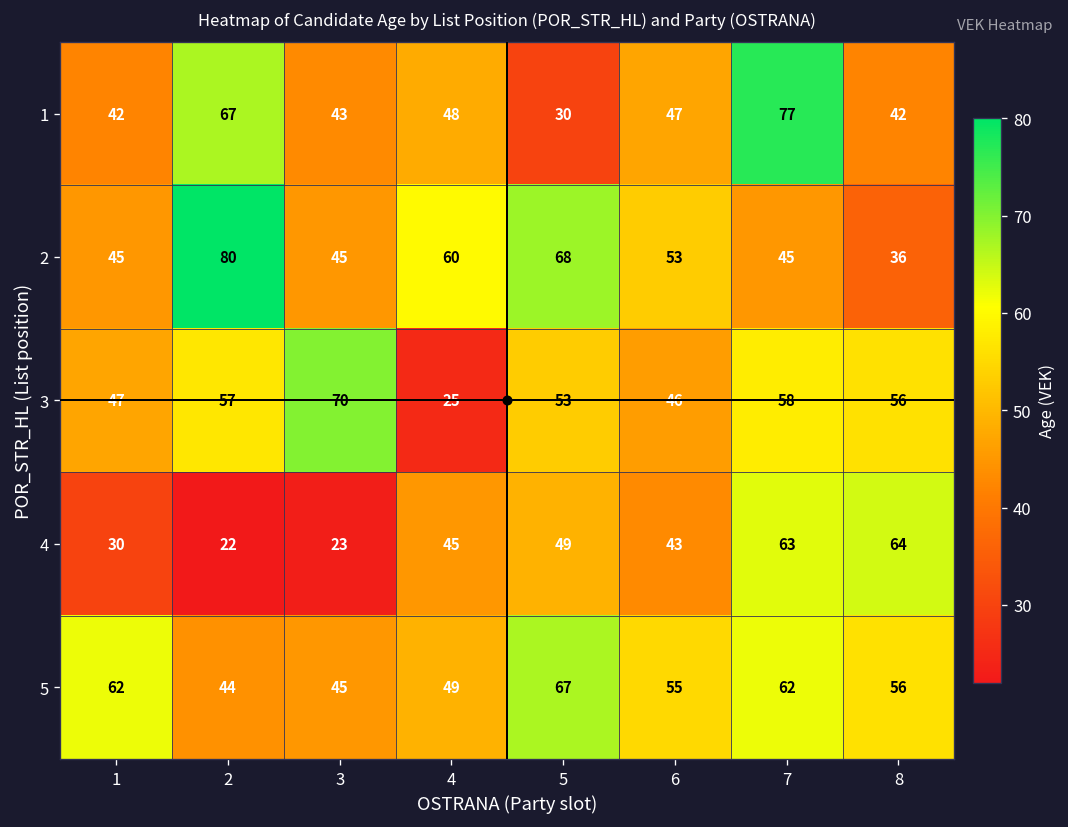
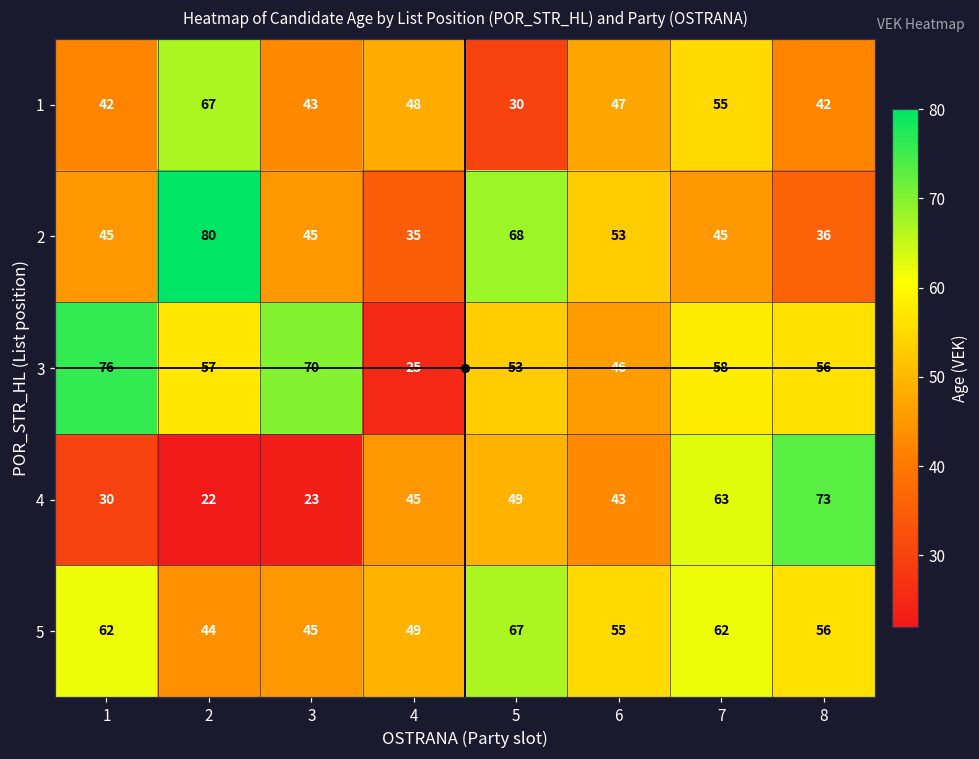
1, 7: 77 -> 55
2, 4: 60 -> 35
3, 1: 47 -> 76
4, 8: 64 -> 73
